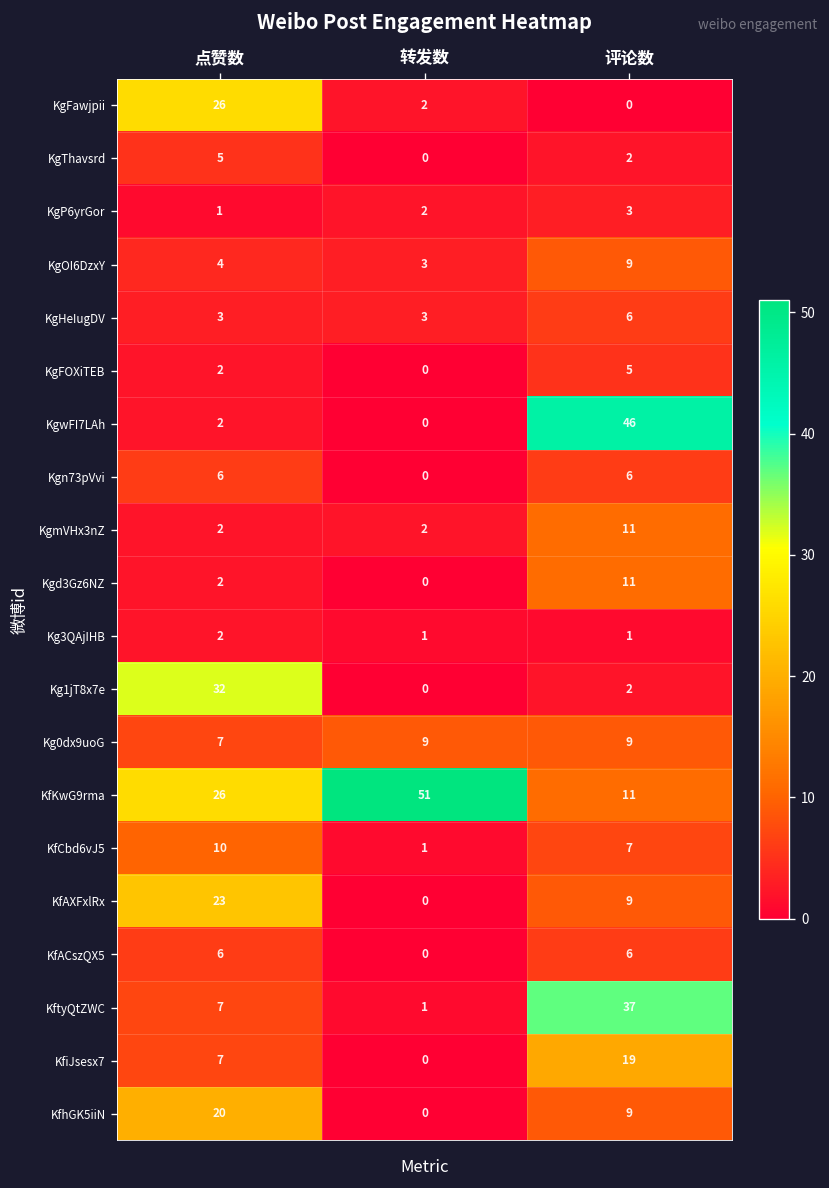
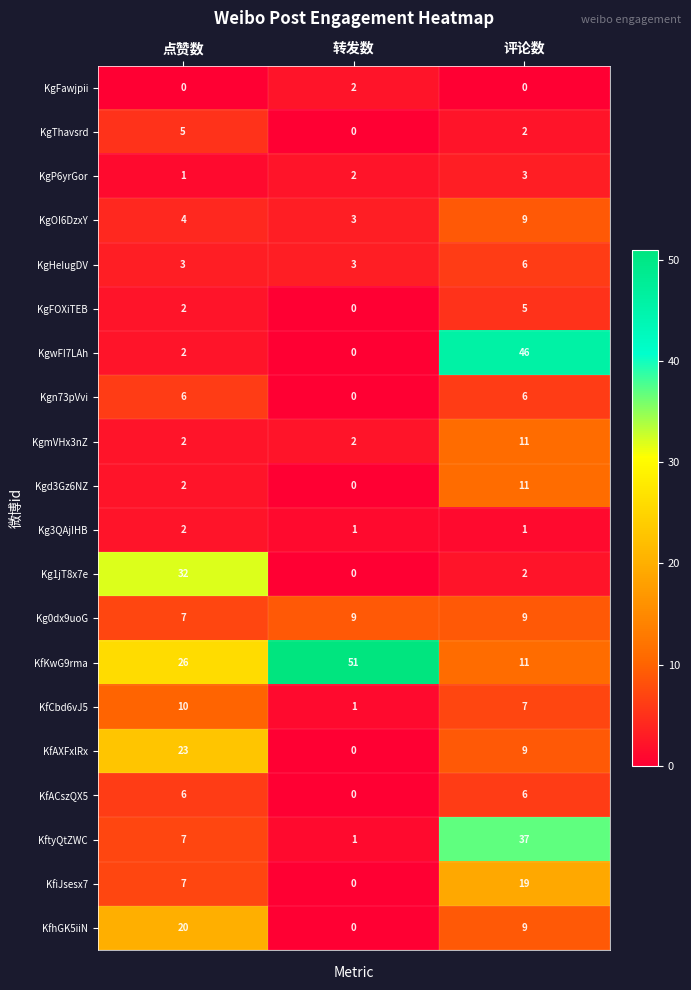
KgFawjpii, 点赞数: 26 -> 0
